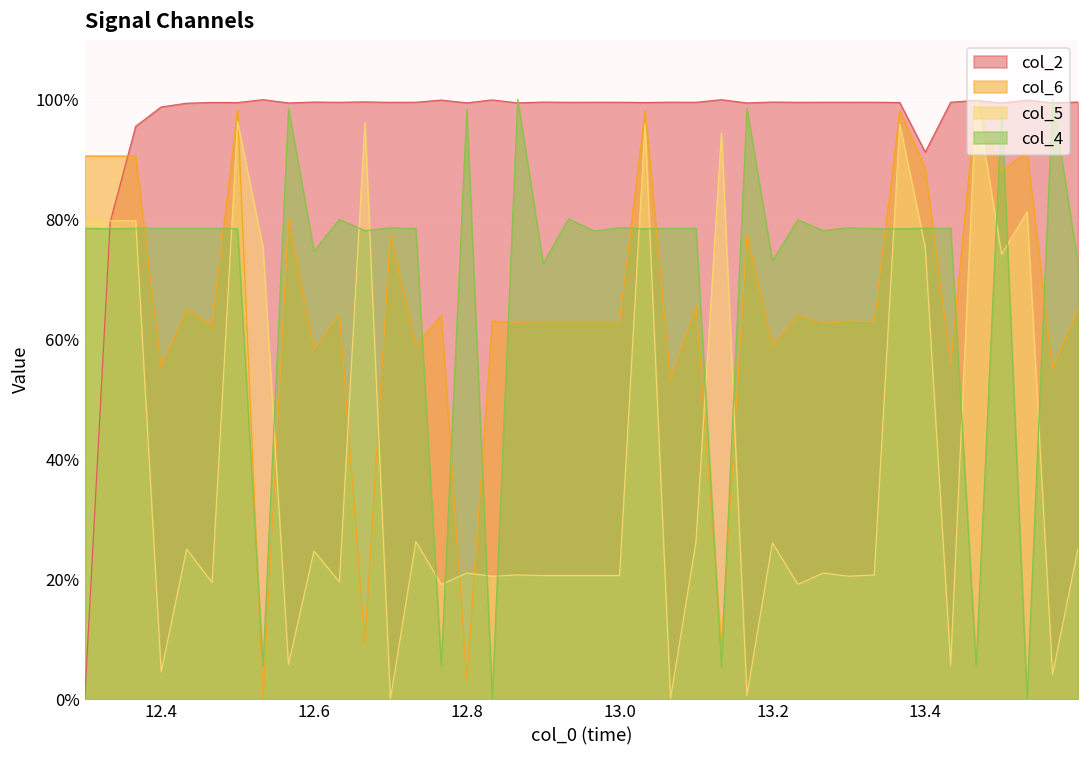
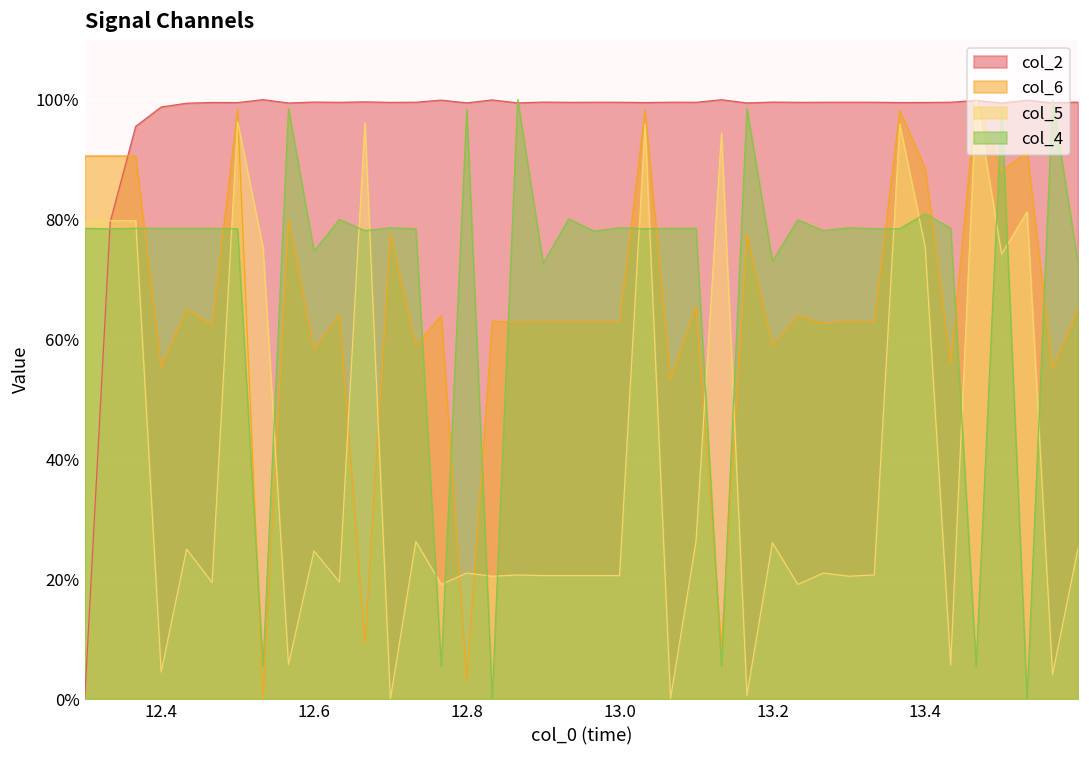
col_2, 13.4: 91% -> 100%
col_4, 13.4: 79% -> 81%
